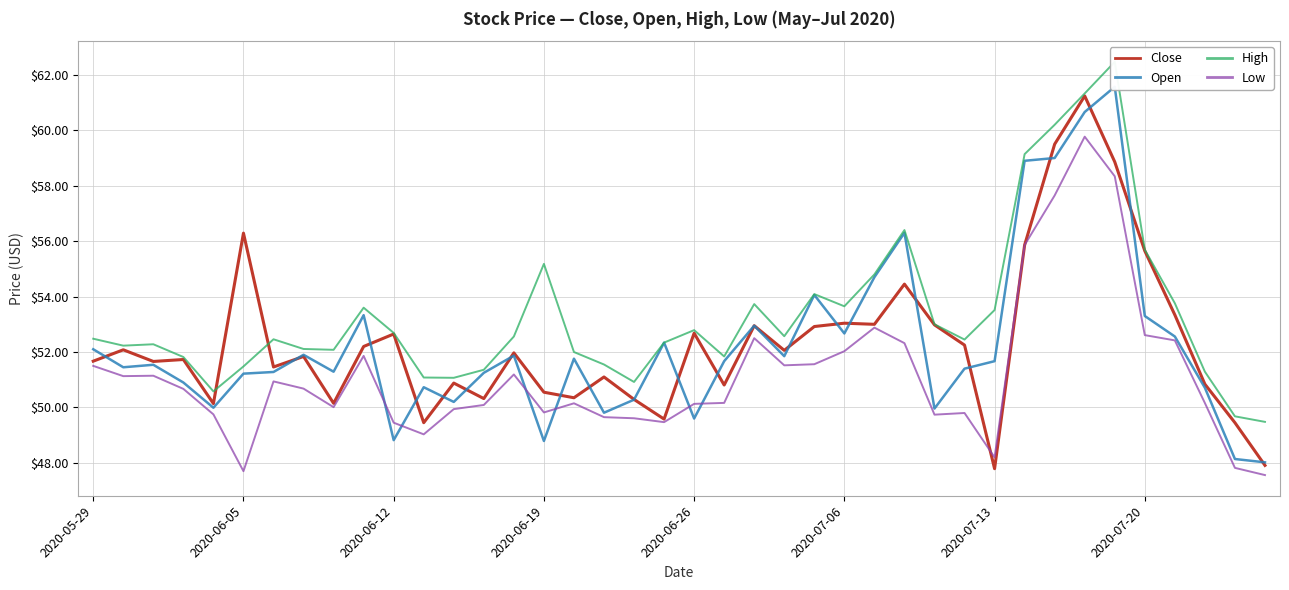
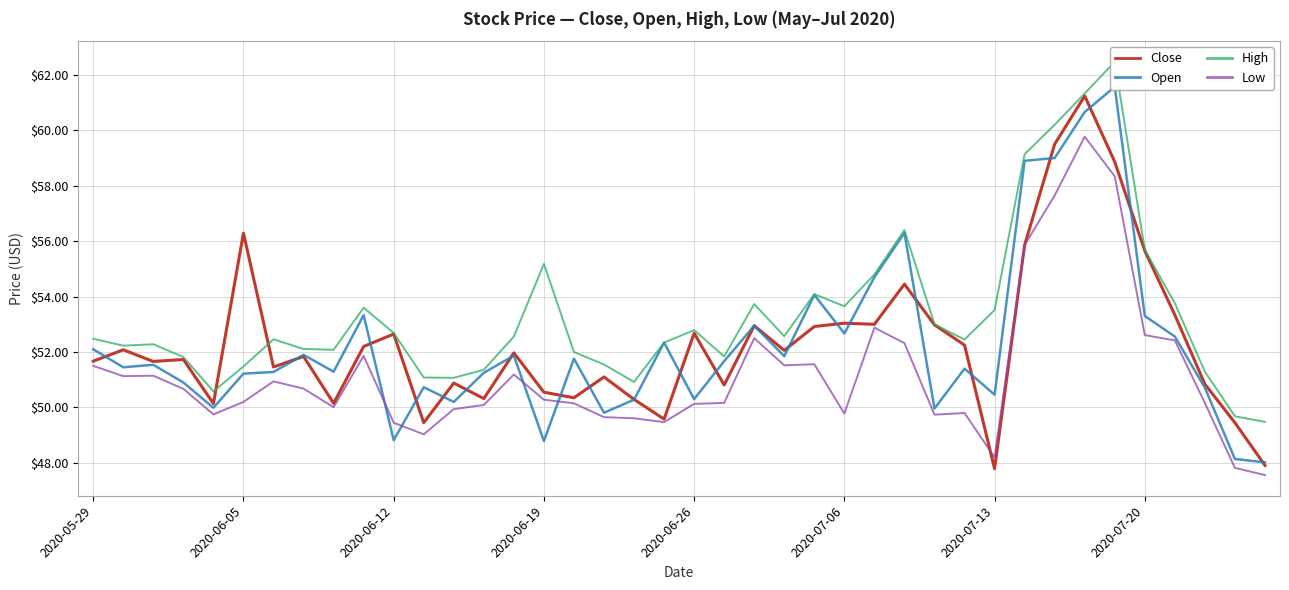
Low, 2020-06-05: $47.7 -> $50.2
Low, 2020-06-19: $49.8 -> $50.3
Open, 2020-06-26: $49.6 -> $50.3
Low, 2020-07-06: $52.0 -> $49.8
Open, 2020-07-13: $51.7 -> $50.5
